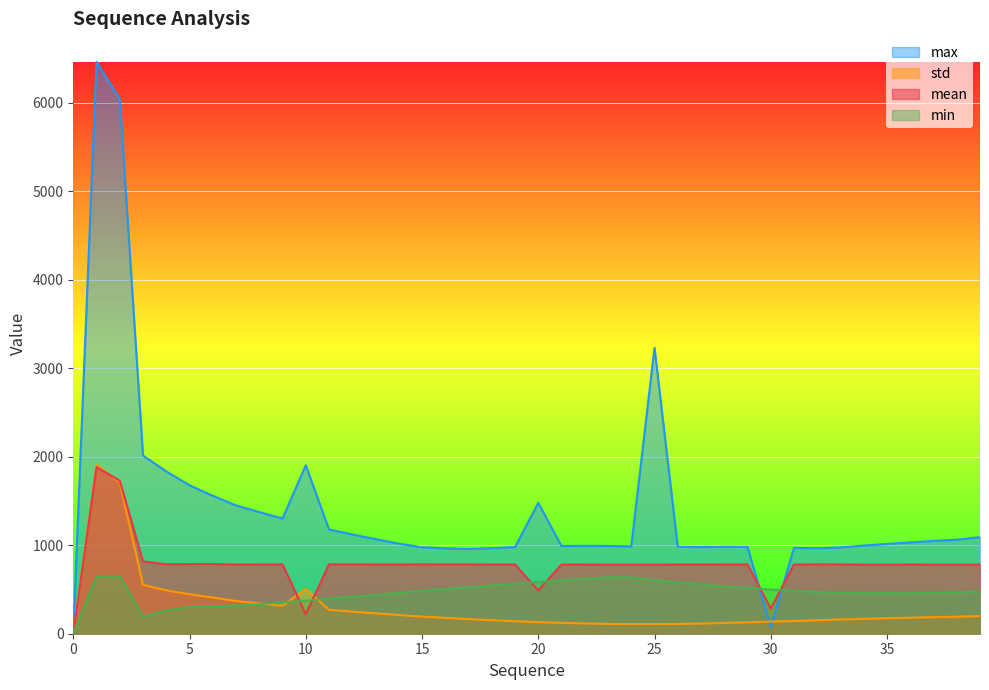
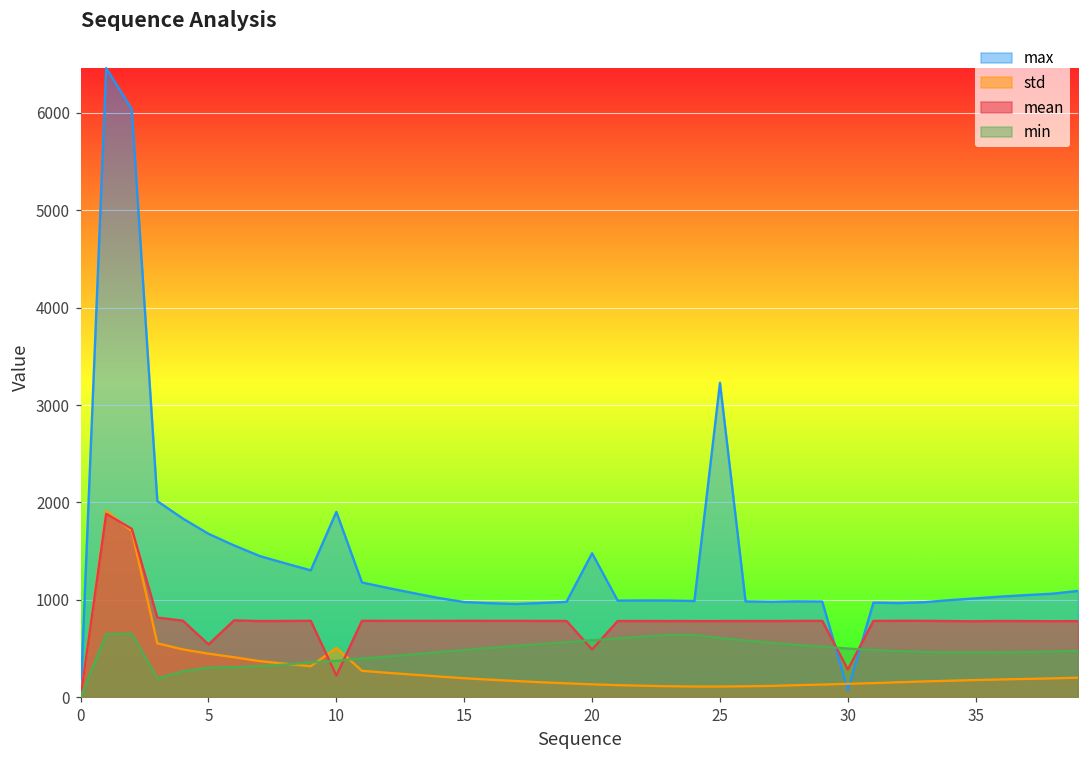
mean, 5: 800 -> 500
